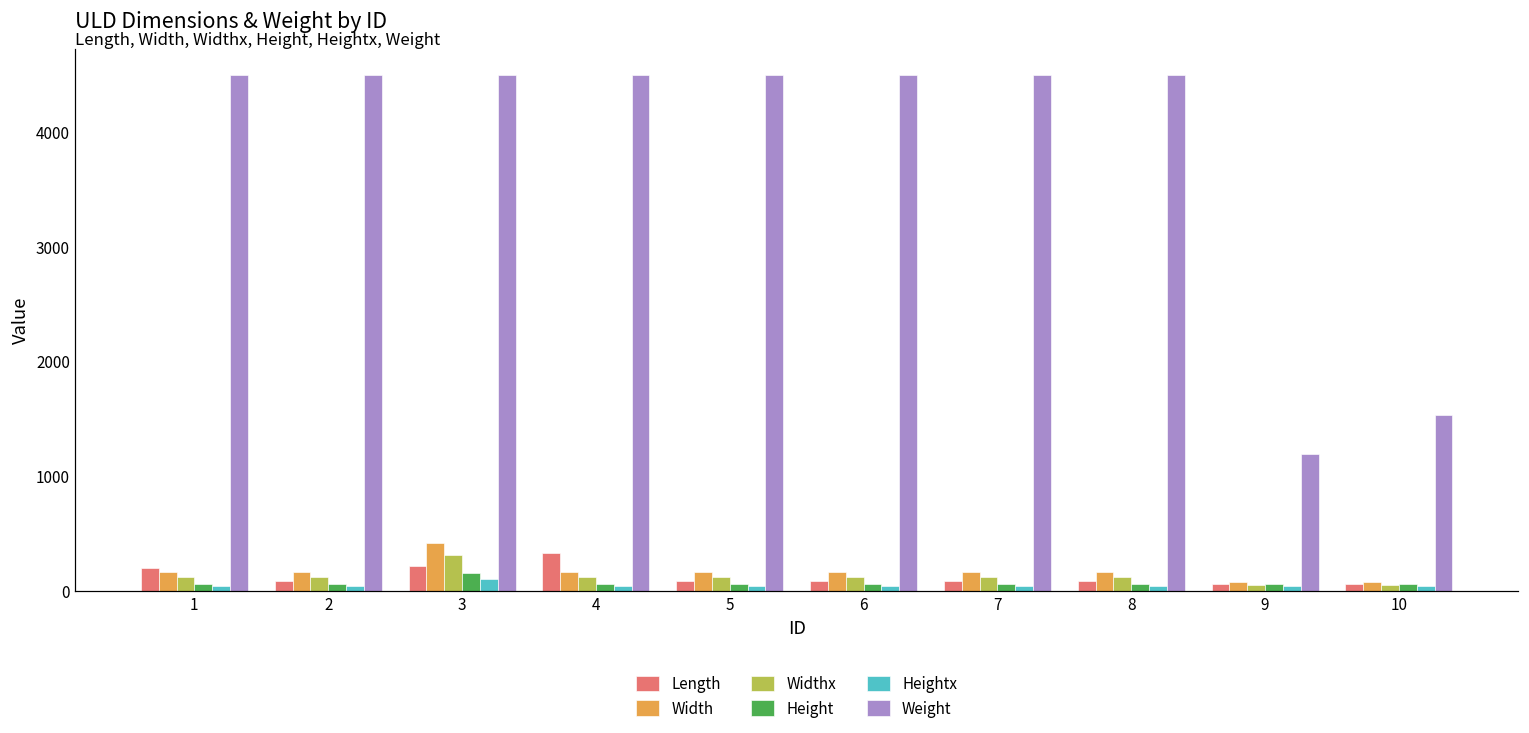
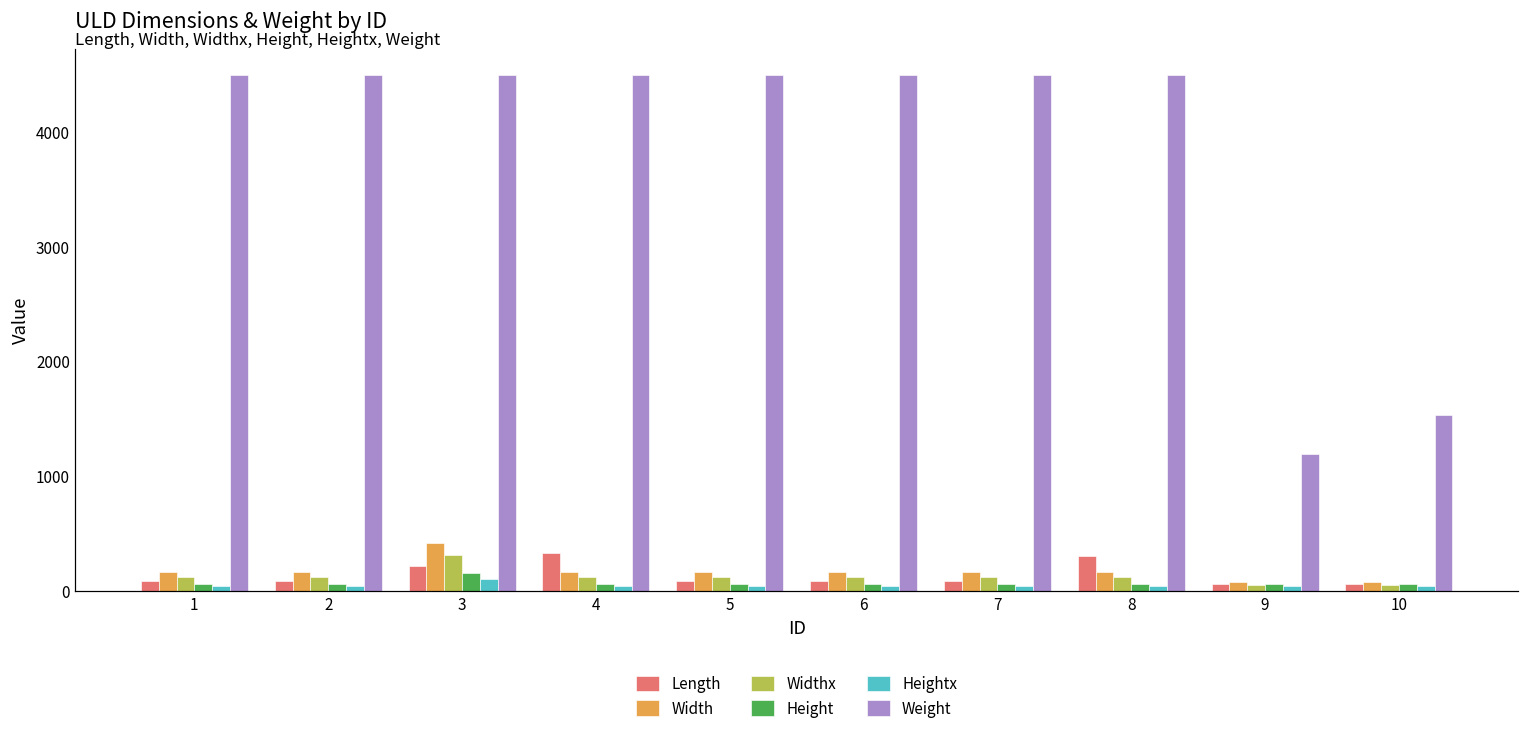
Length, 1: 200 -> 90
Length, 8: 90 -> 300
